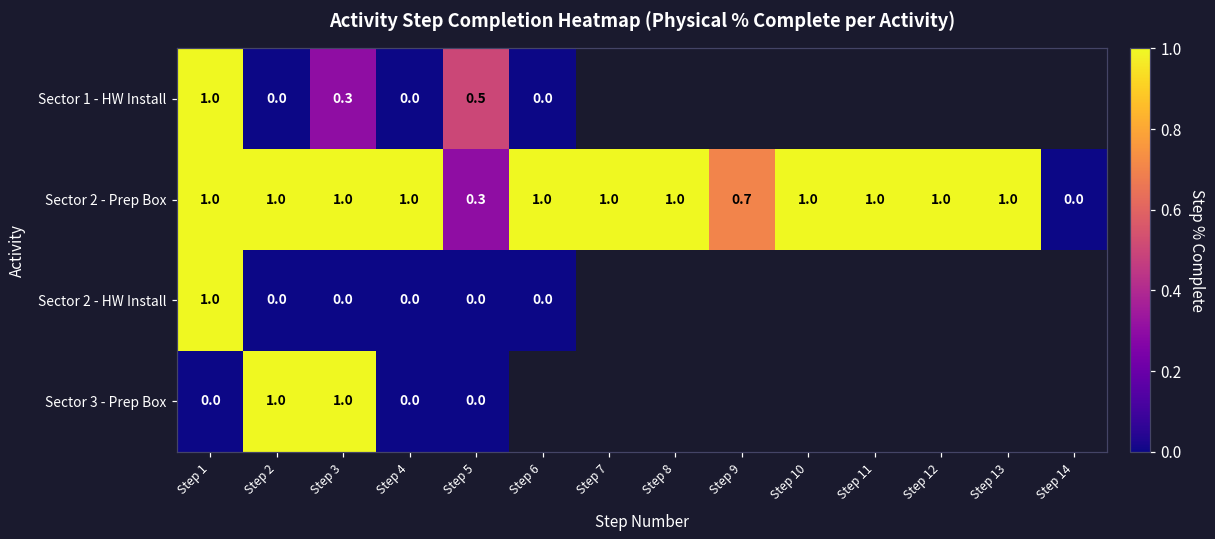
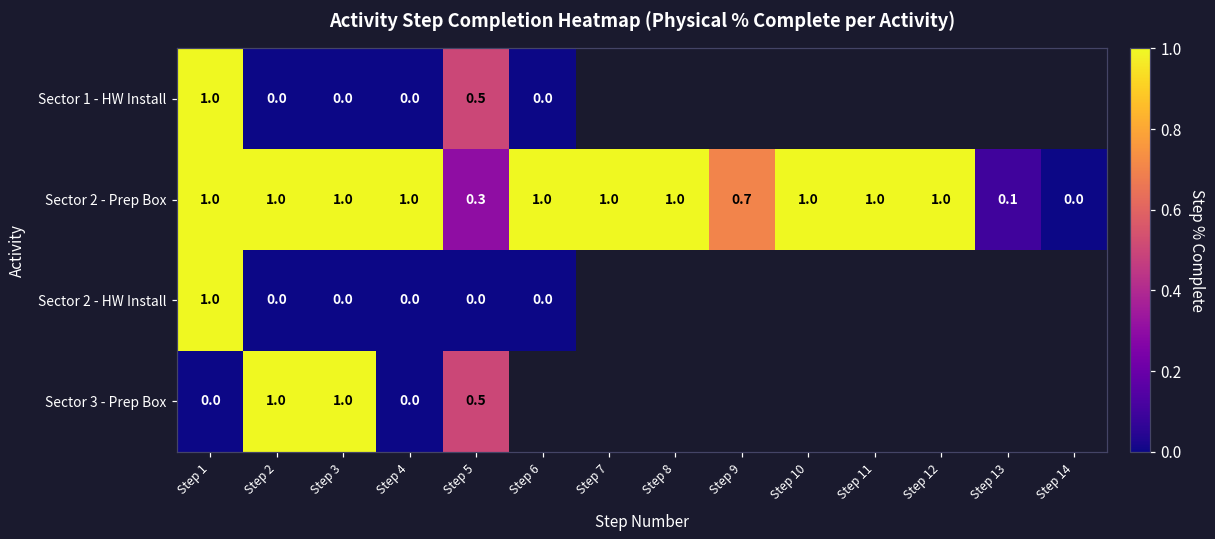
Sector 1 - HW Install, Step 3: 0.3 -> 0.0
Sector 2 - Prep Box, Step 13: 1.0 -> 0.1
Sector 3 - Prep Box, Step 5: 0.0 -> 0.5
